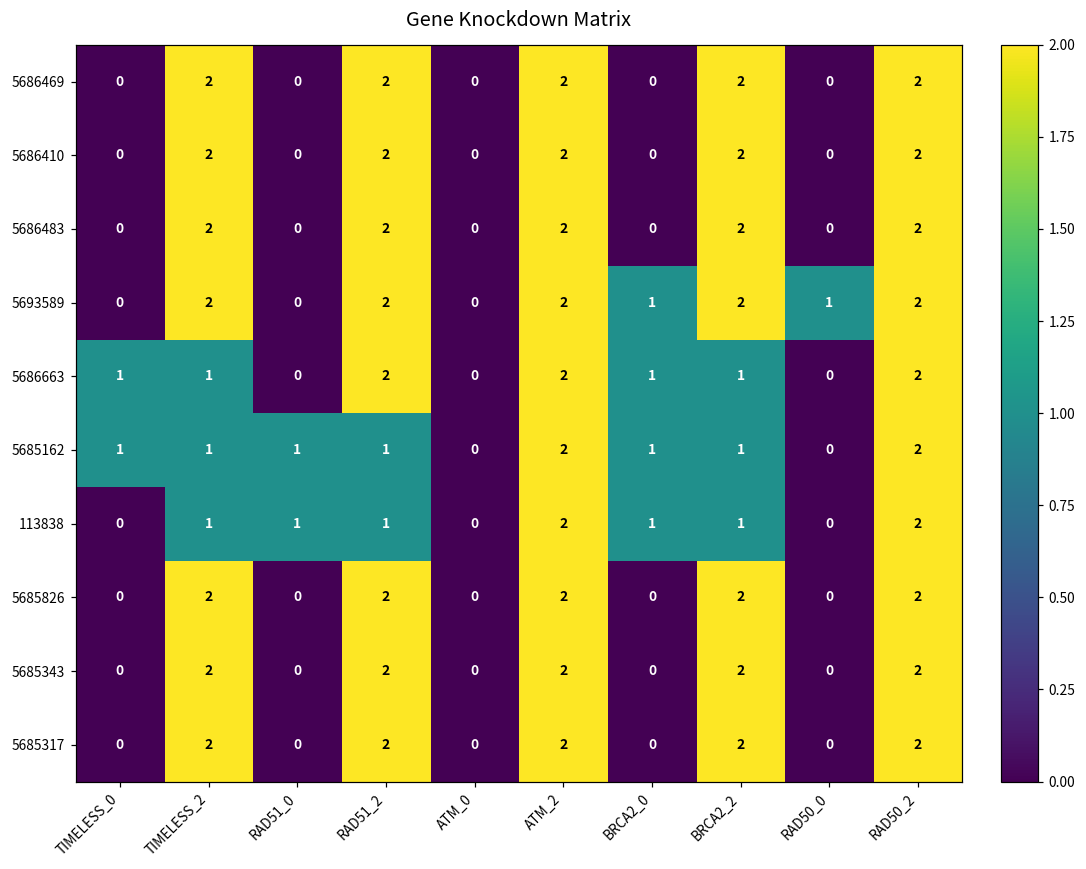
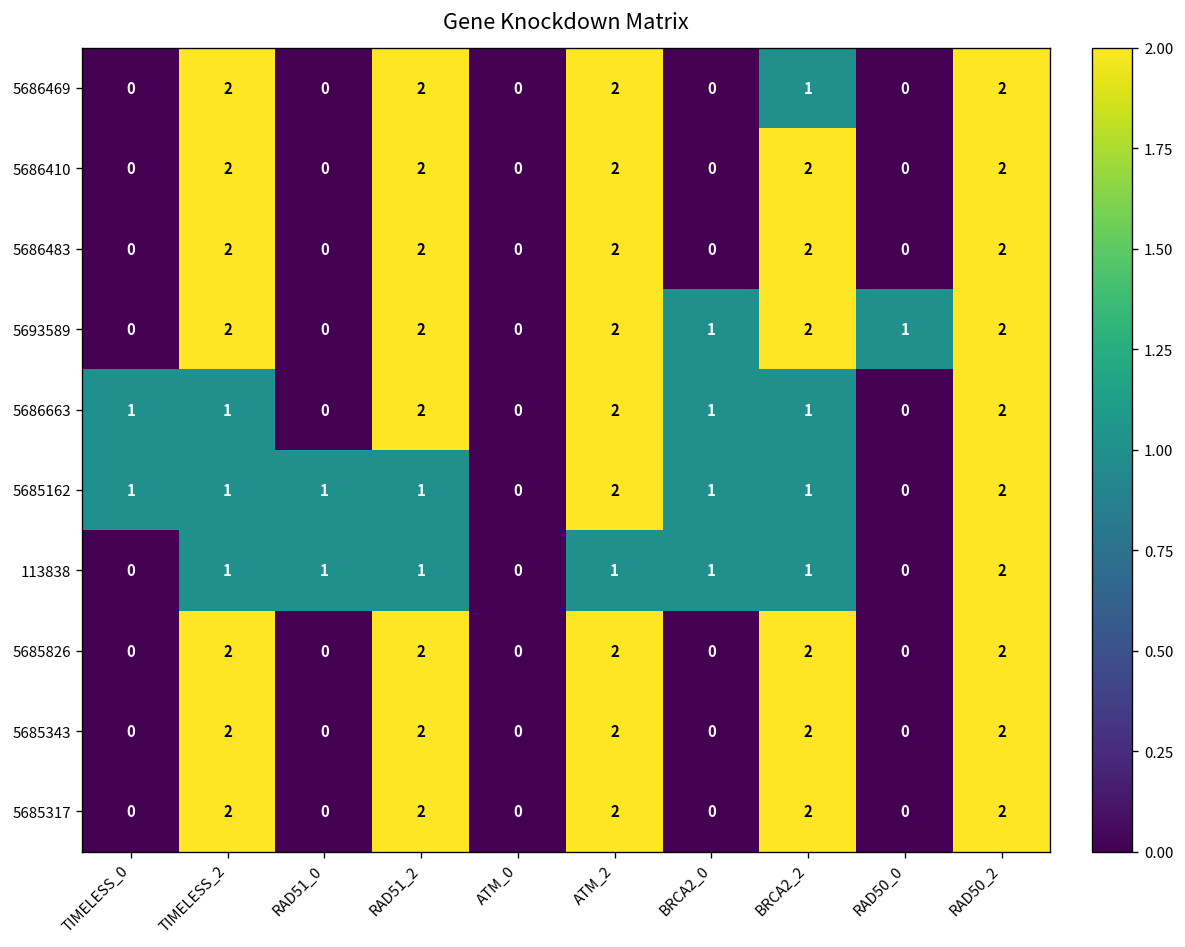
5686469, BRCA2_2: 2 -> 1
113838, ATM_2: 2 -> 1
